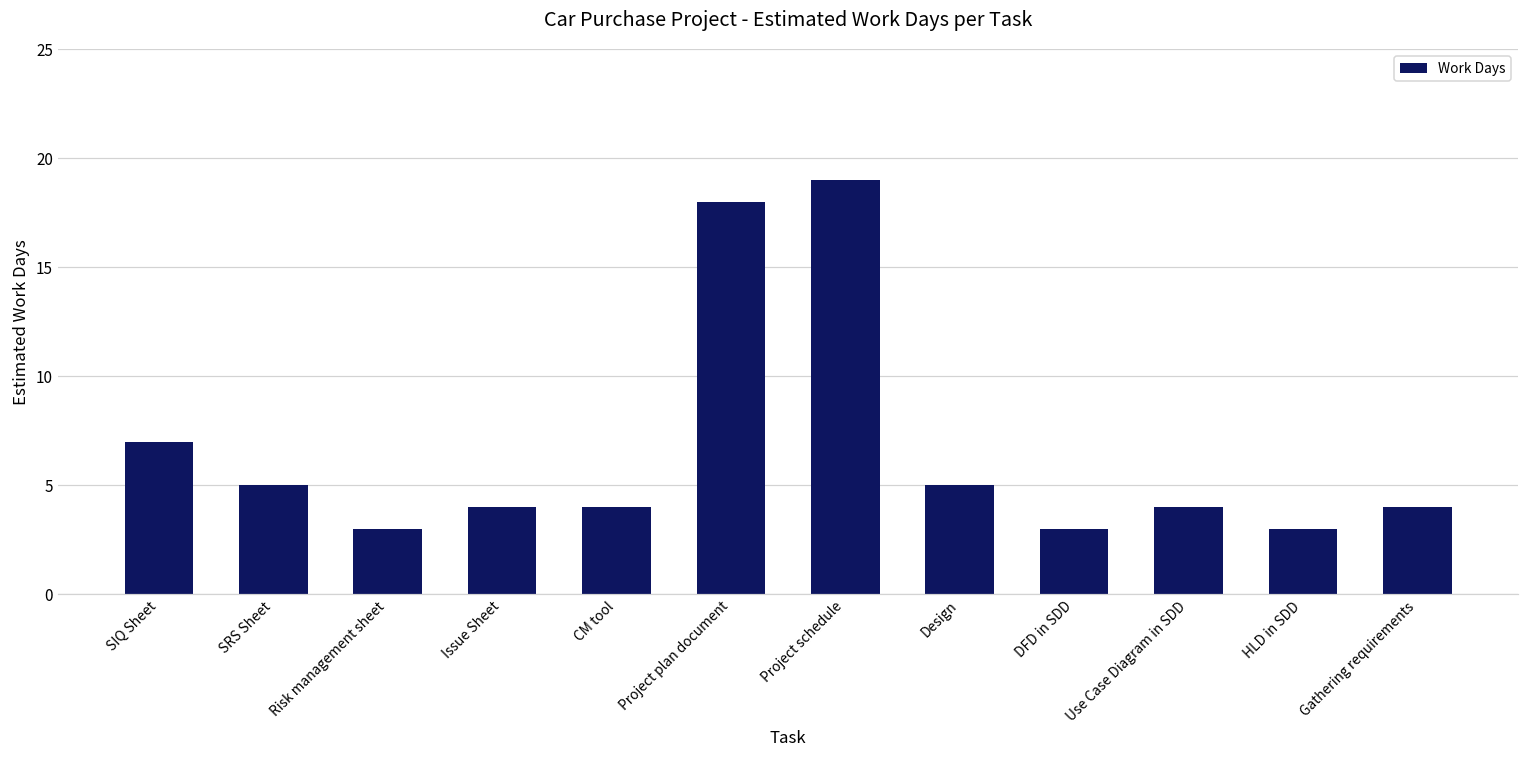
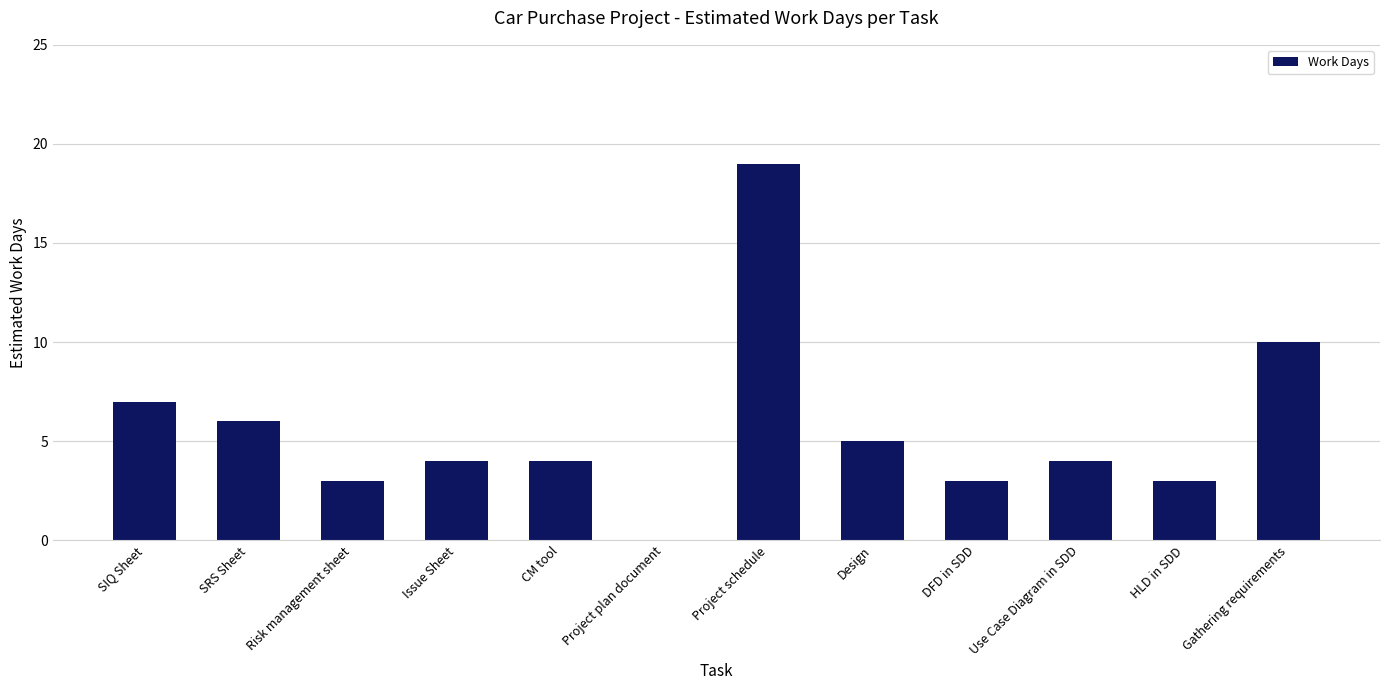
SRS Sheet: 5 -> 6
Project plan document: 18 -> 0
Gathering requirements: 4 -> 10
